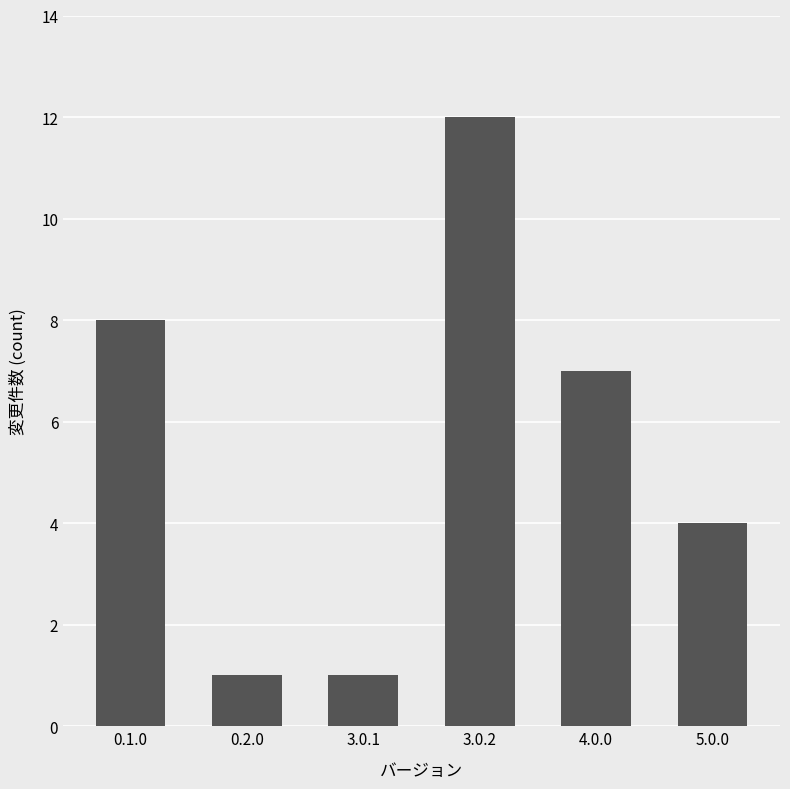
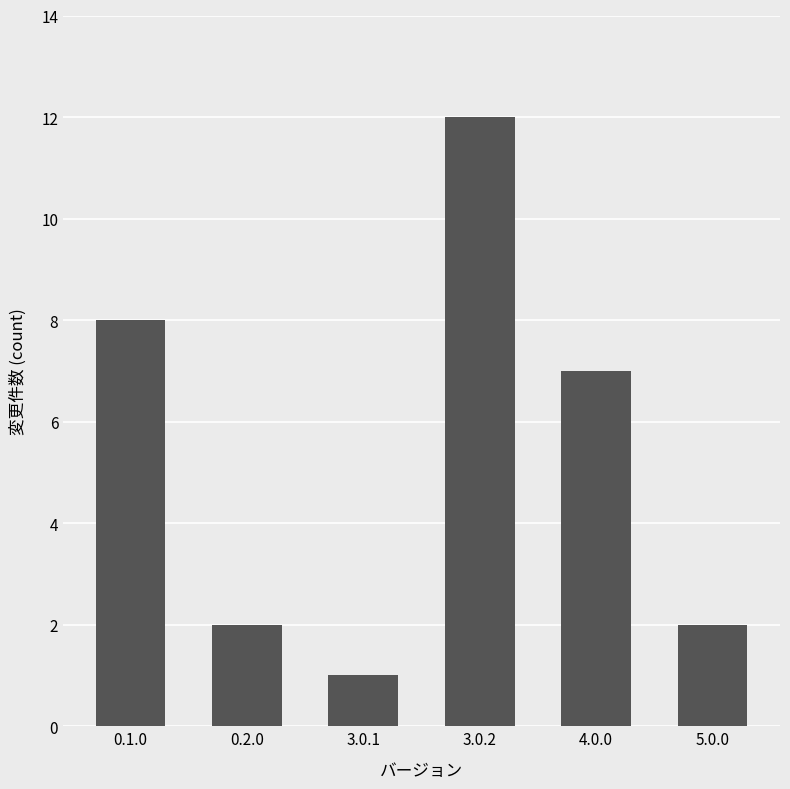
0.2.0: 1 -> 2
5.0.0: 4 -> 2
